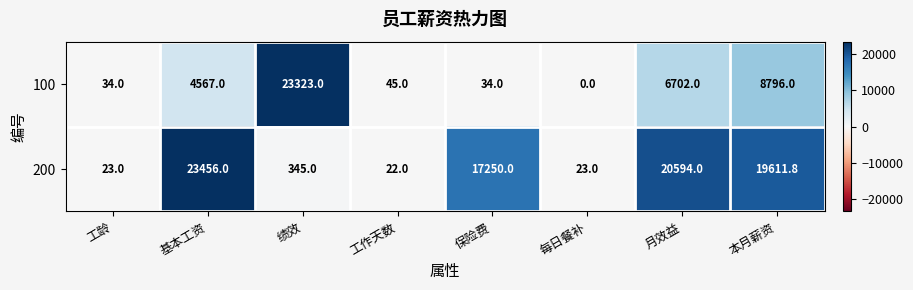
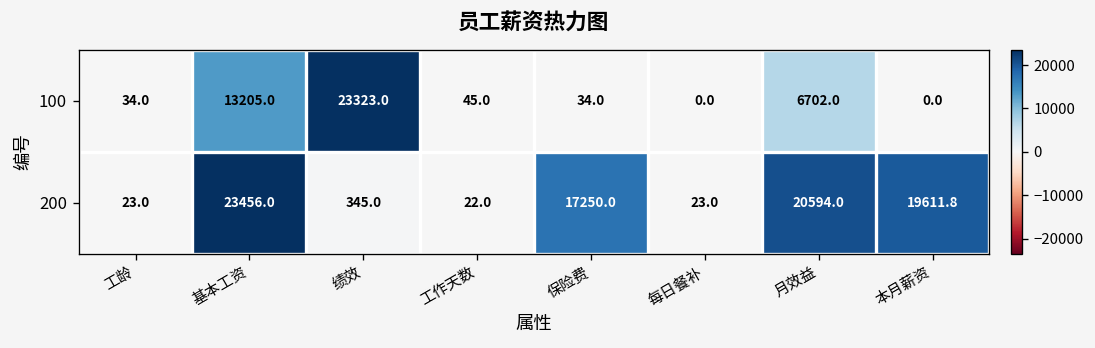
100, 基本工资: 4567.0 -> 13205.0
100, 本月薪资: 8796.0 -> 0.0
